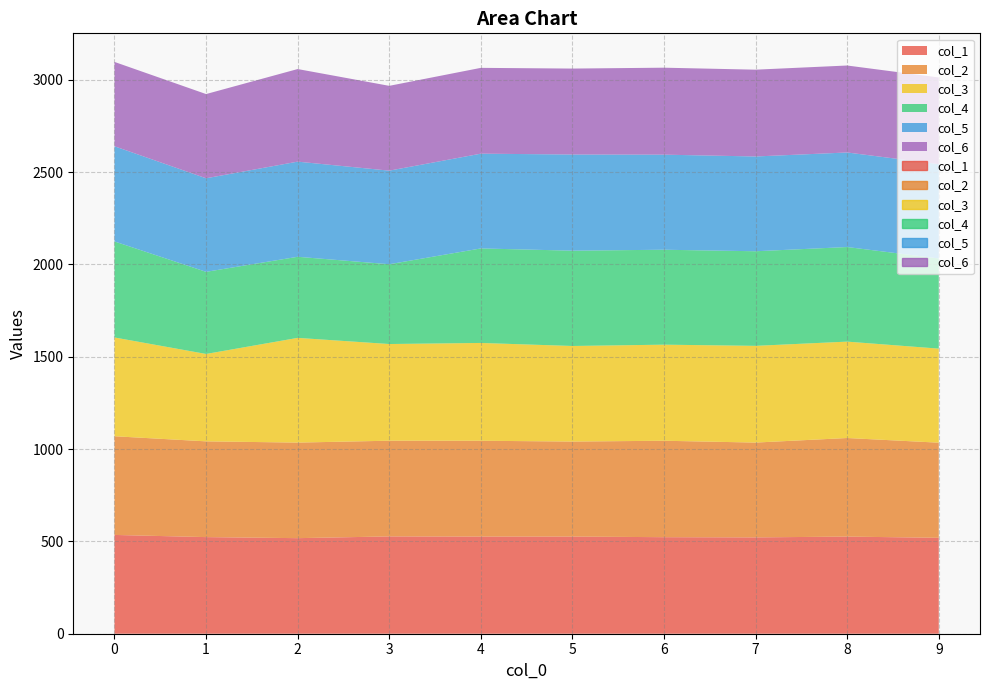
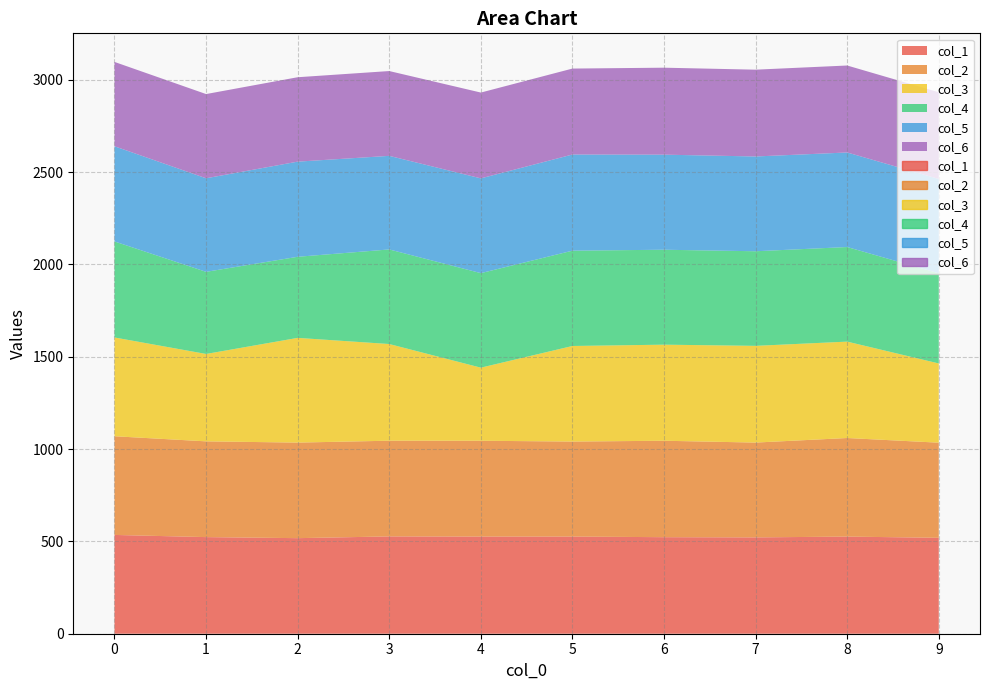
col_6, 2: 500 -> 460
col_4, 3: 430 -> 510
col_3, 4: 530 -> 400
col_3, 9: 510 -> 430
